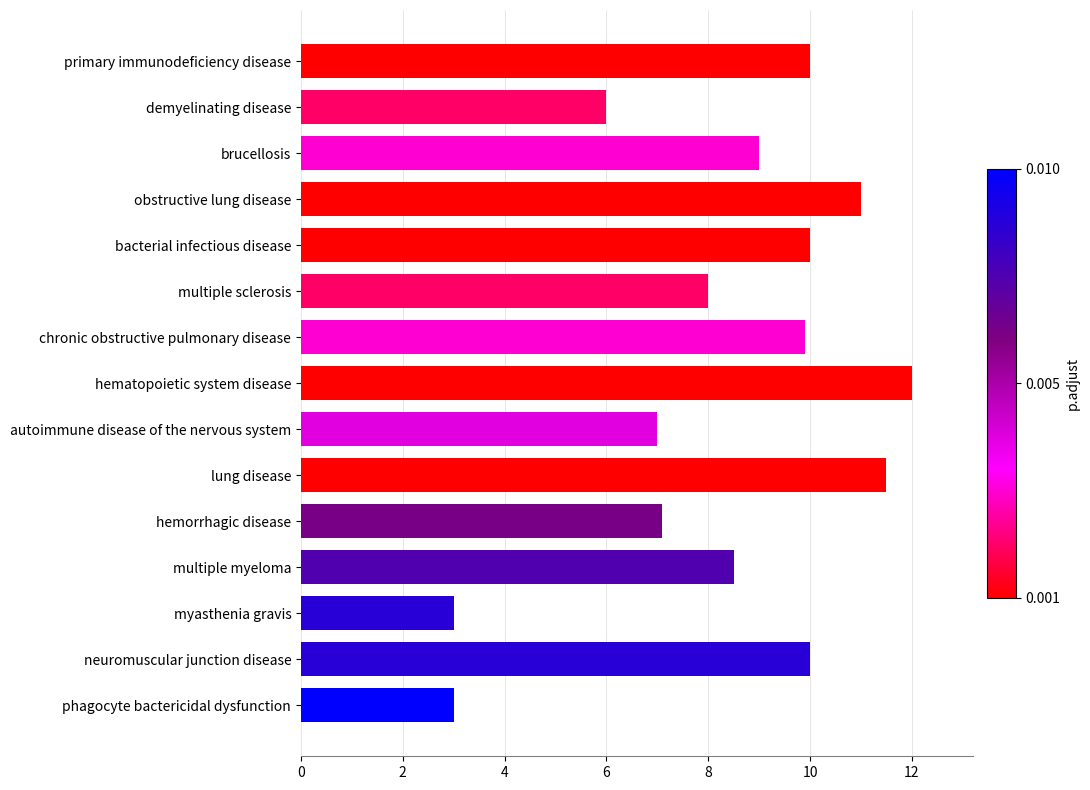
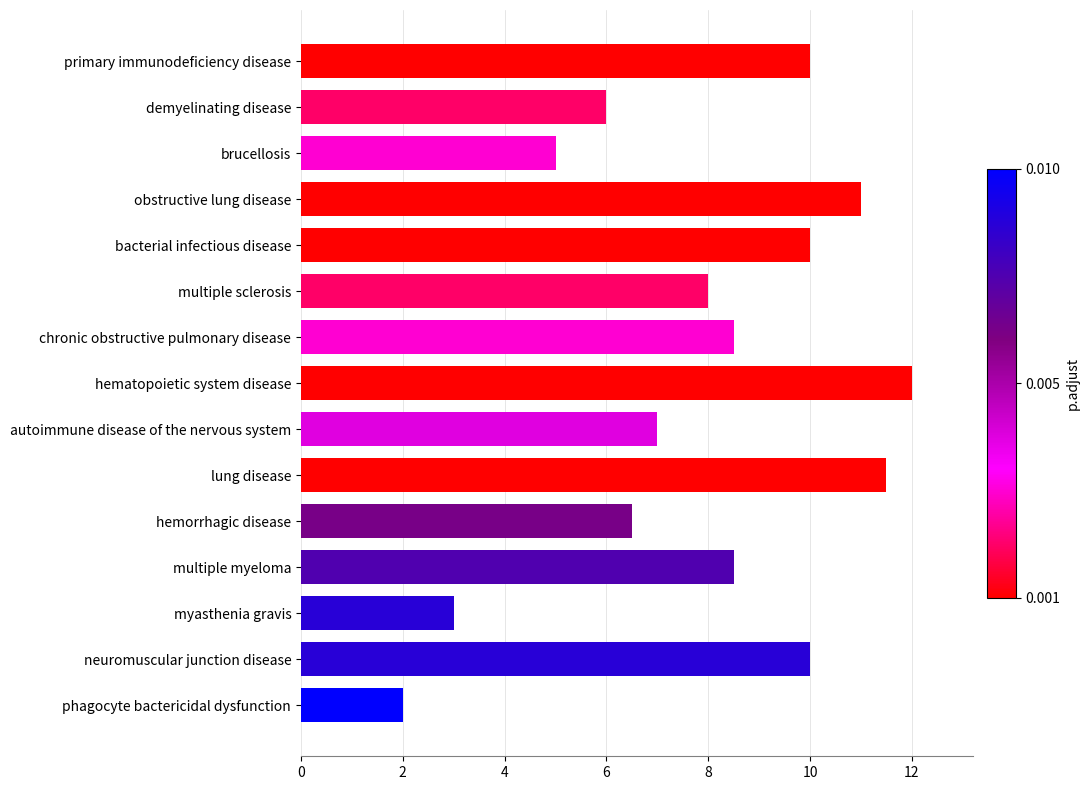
brucellosis: 9 -> 5
chronic obstructive pulmonary disease: 9.9 -> 8.5
hemorrhagic disease: 7.1 -> 6.5
phagocyte bactericidal dysfunction: 3 -> 2
